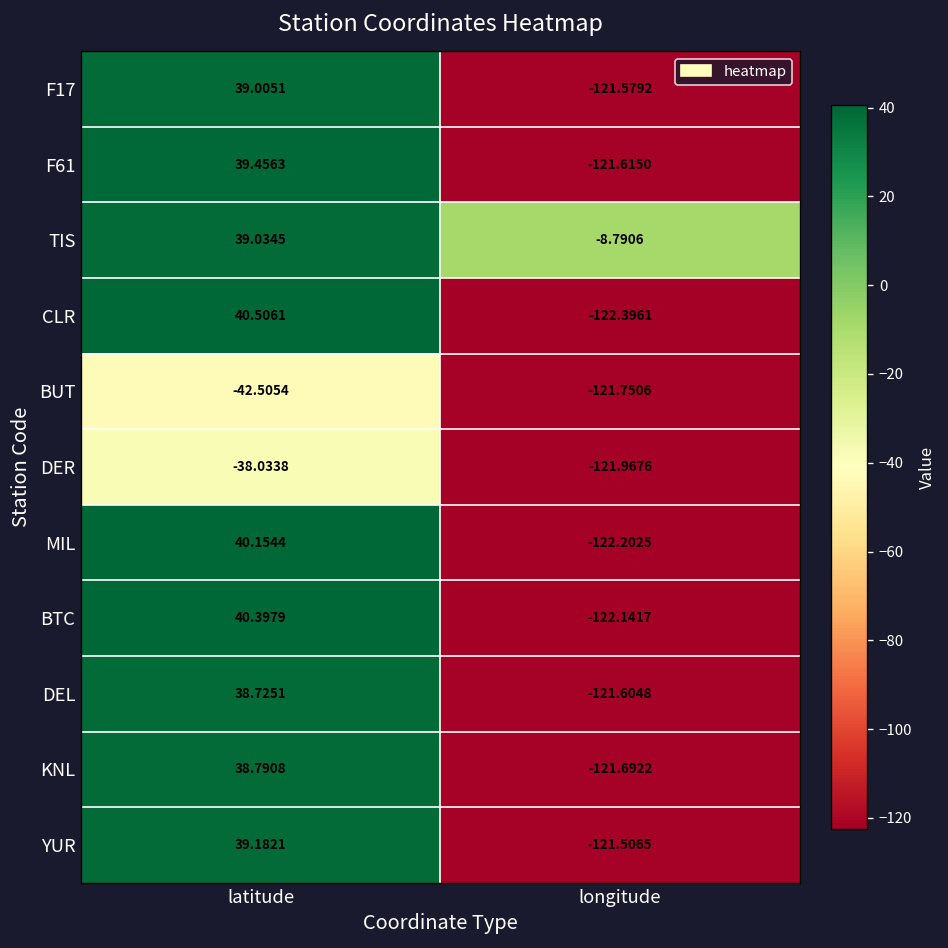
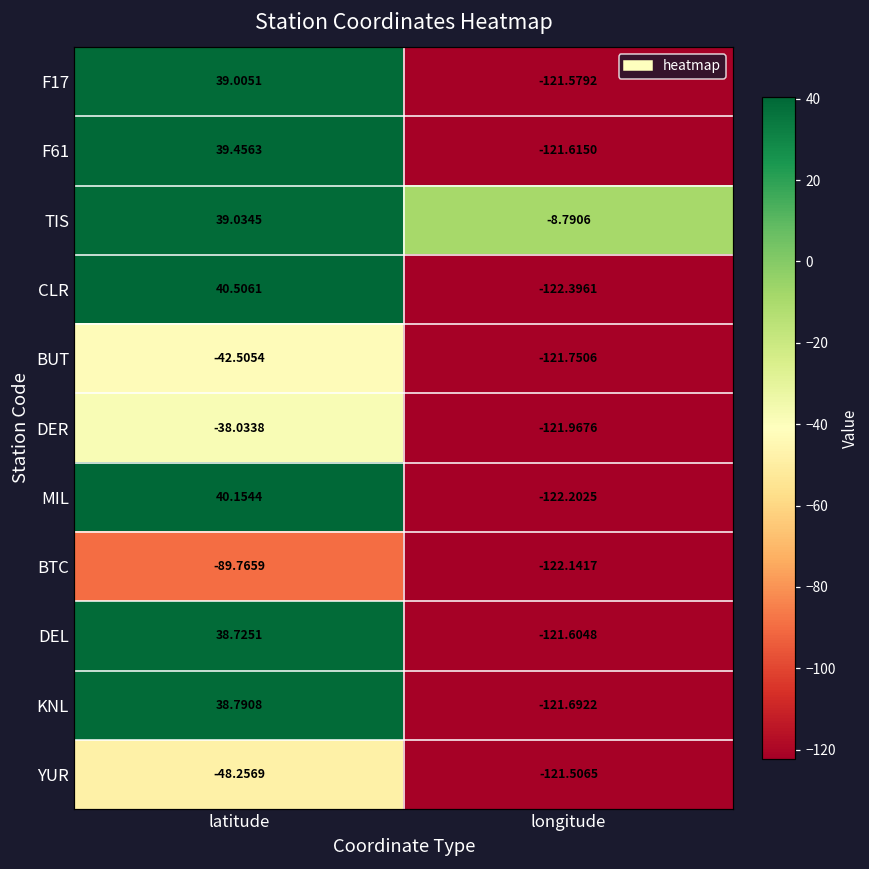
BTC, latitude: 40.3979 -> -89.7659
YUR, latitude: 39.1821 -> -48.2569
